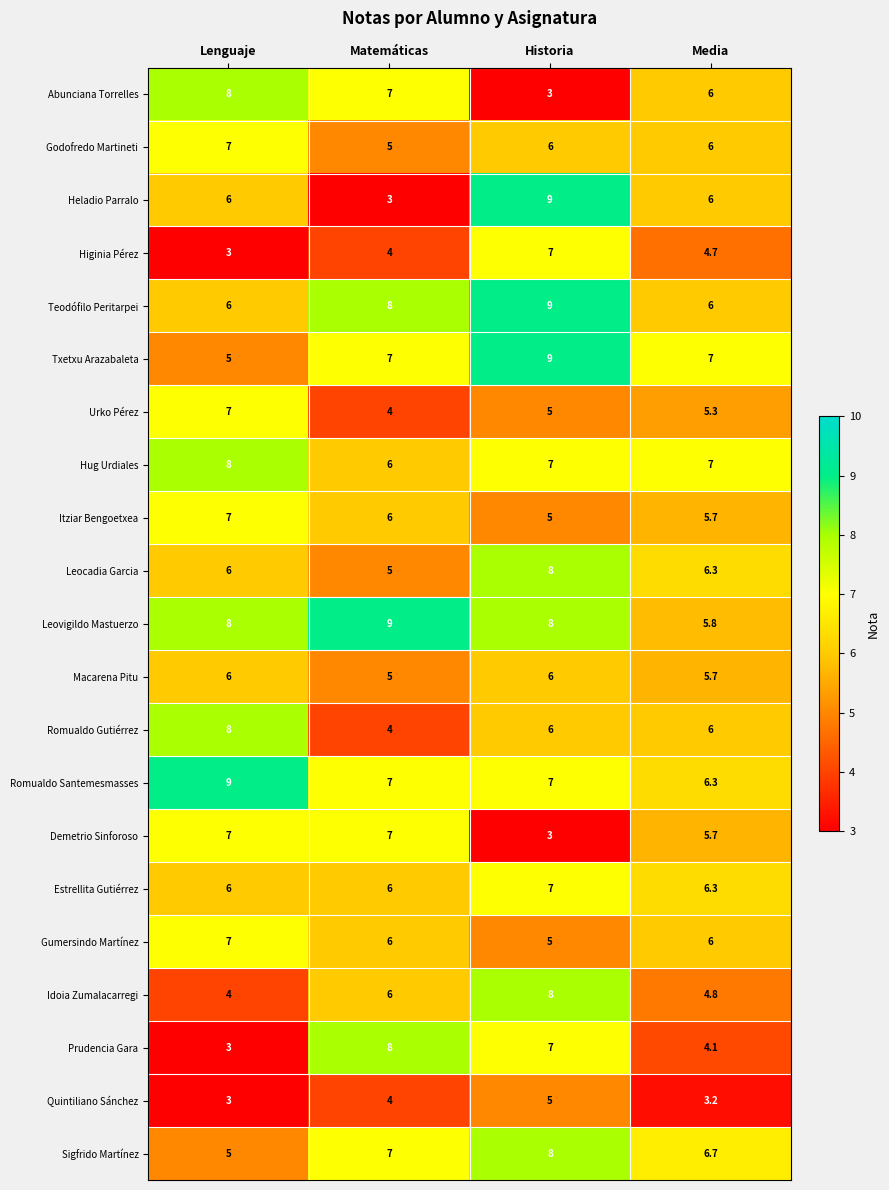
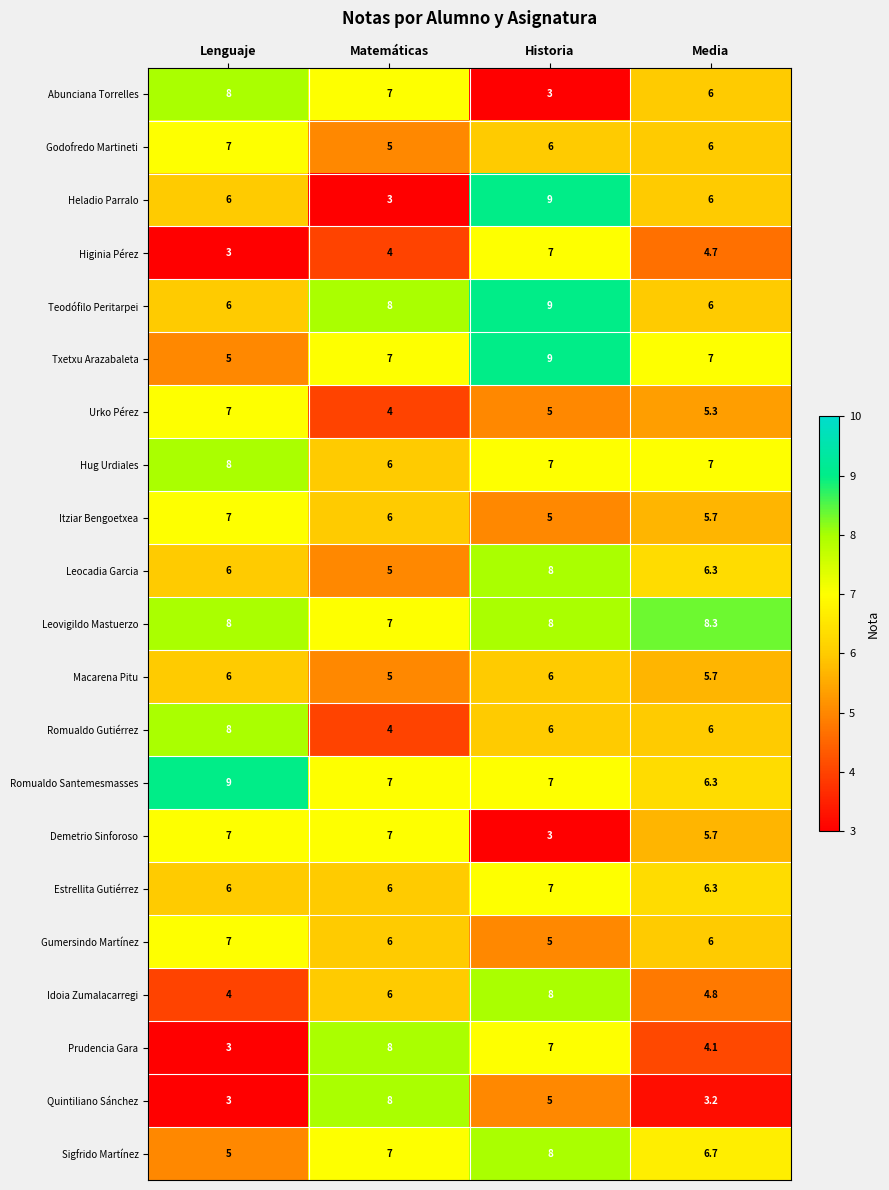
Leovigildo Mastuerzo, Matemáticas: 9 -> 7
Leovigildo Mastuerzo, Media: 5.8 -> 8.3
Quintiliano Sánchez, Matemáticas: 4 -> 8
